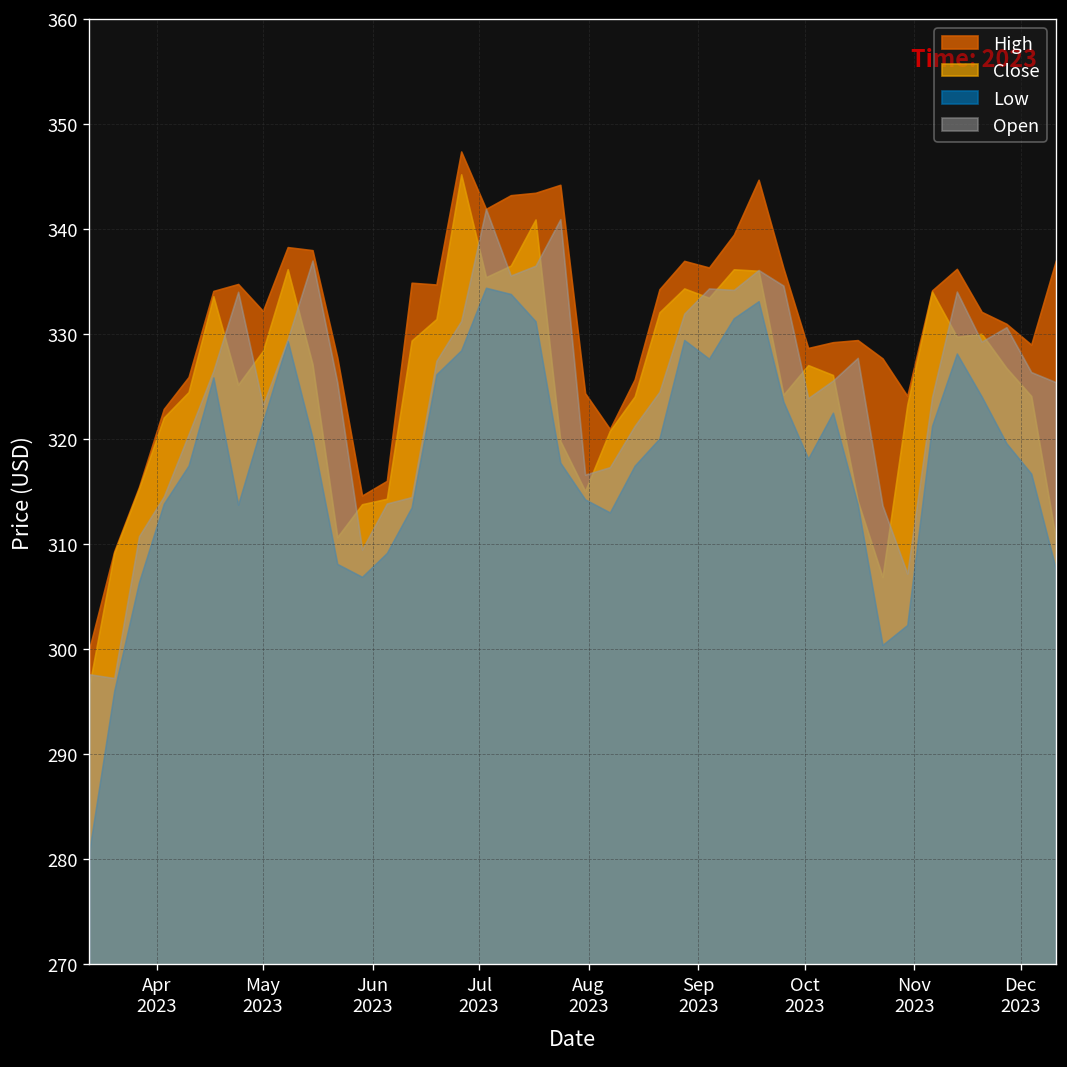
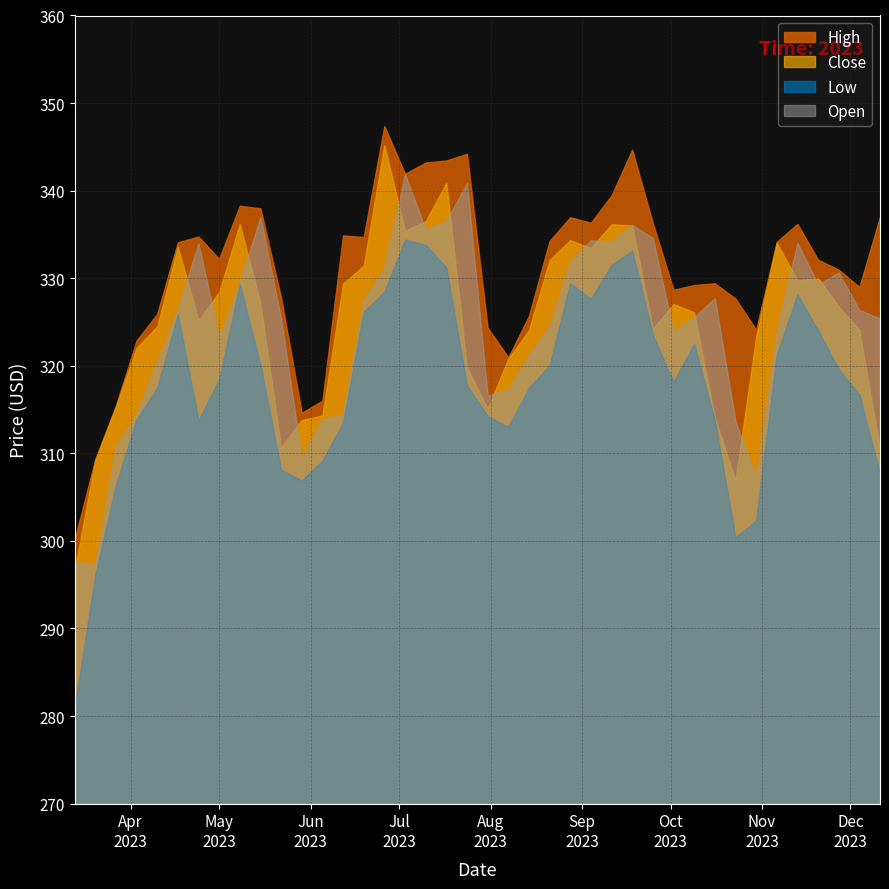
Low, May 2023: 322 -> 318
